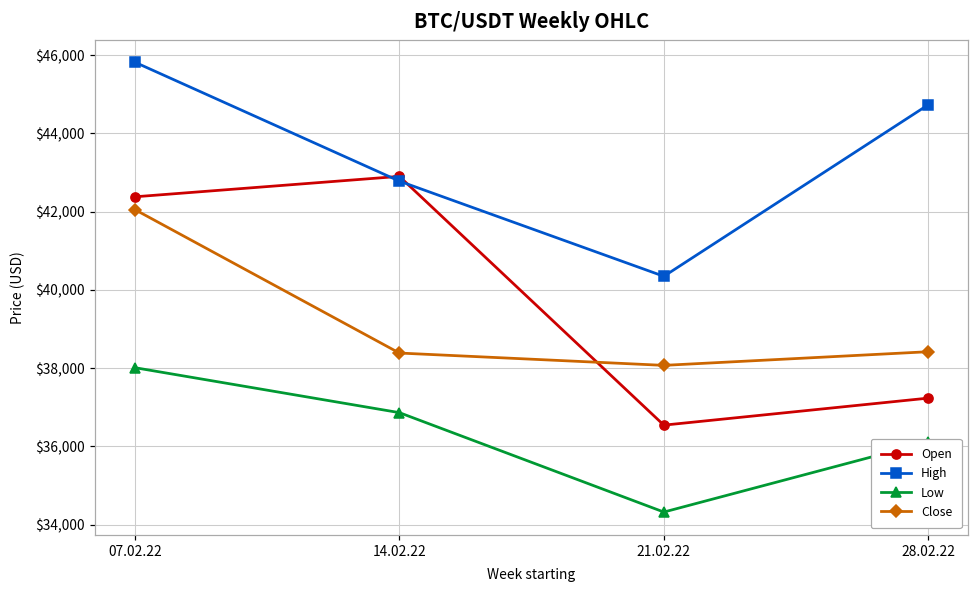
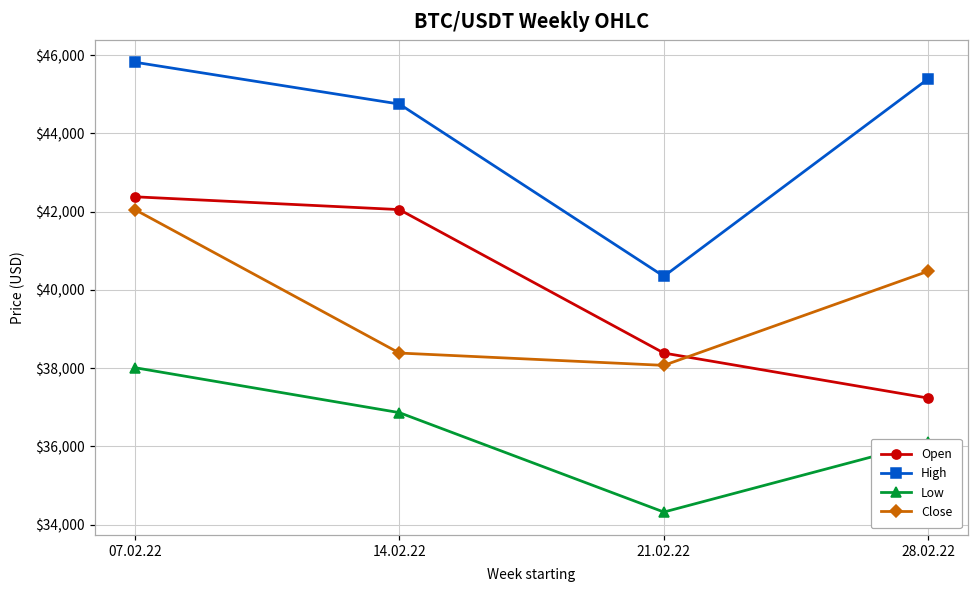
Open, 14.02.22: $42,900 -> $42,100
High, 14.02.22: $42,800 -> $44,800
Open, 21.02.22: $36,500 -> $38,400
High, 28.02.22: $44,700 -> $45,400
Close, 28.02.22: $38,400 -> $40,500
